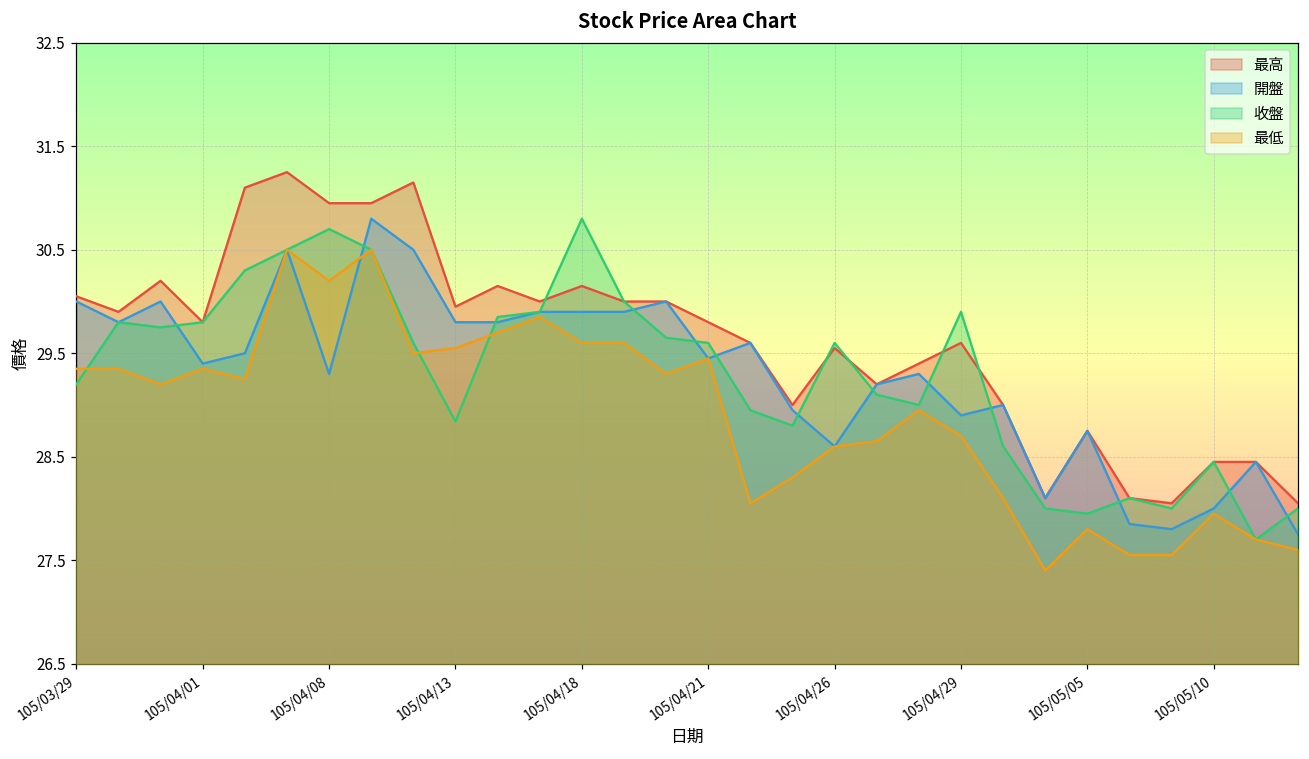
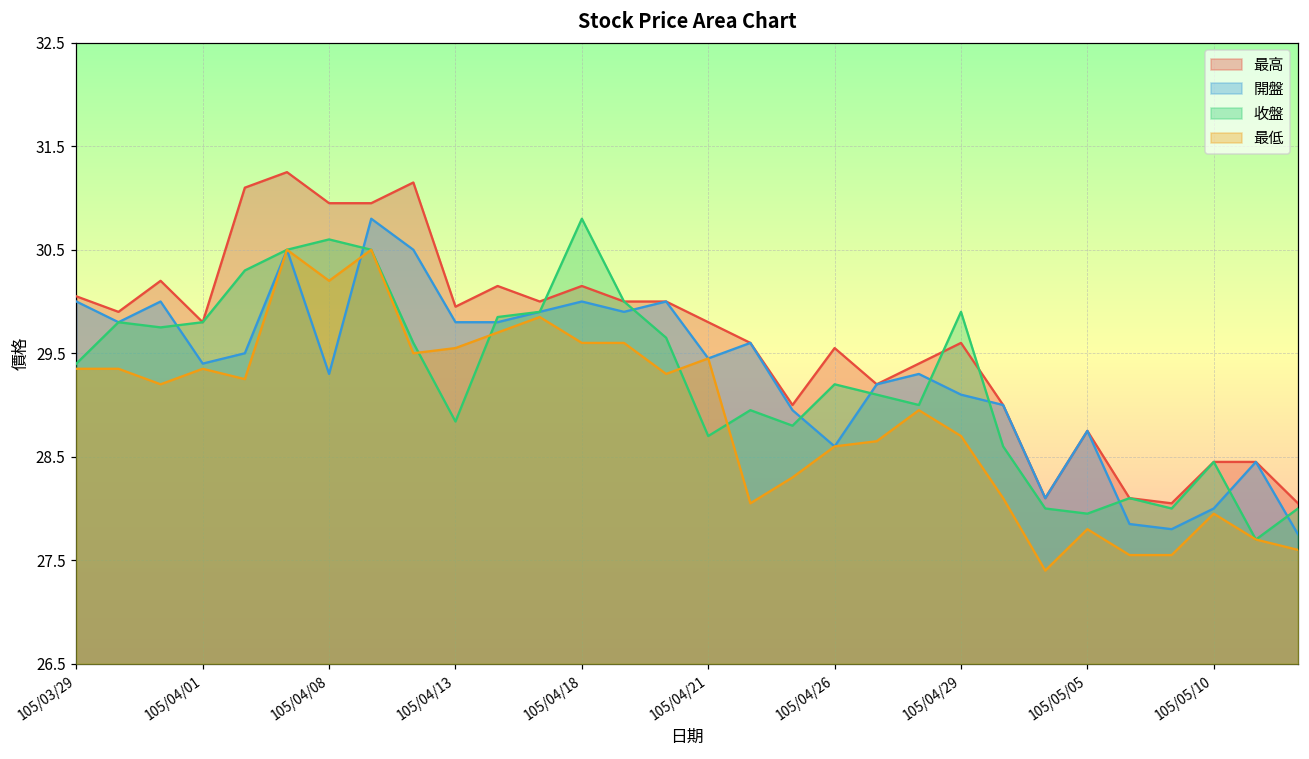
收盤, 105/03/29: 29.2 -> 29.4
收盤, 105/04/08: 30.7 -> 30.6
開盤, 105/04/18: 29.9 -> 30.0
收盤, 105/04/21: 29.6 -> 28.7
收盤, 105/04/26: 29.6 -> 29.2
開盤, 105/04/29: 28.9 -> 29.1
